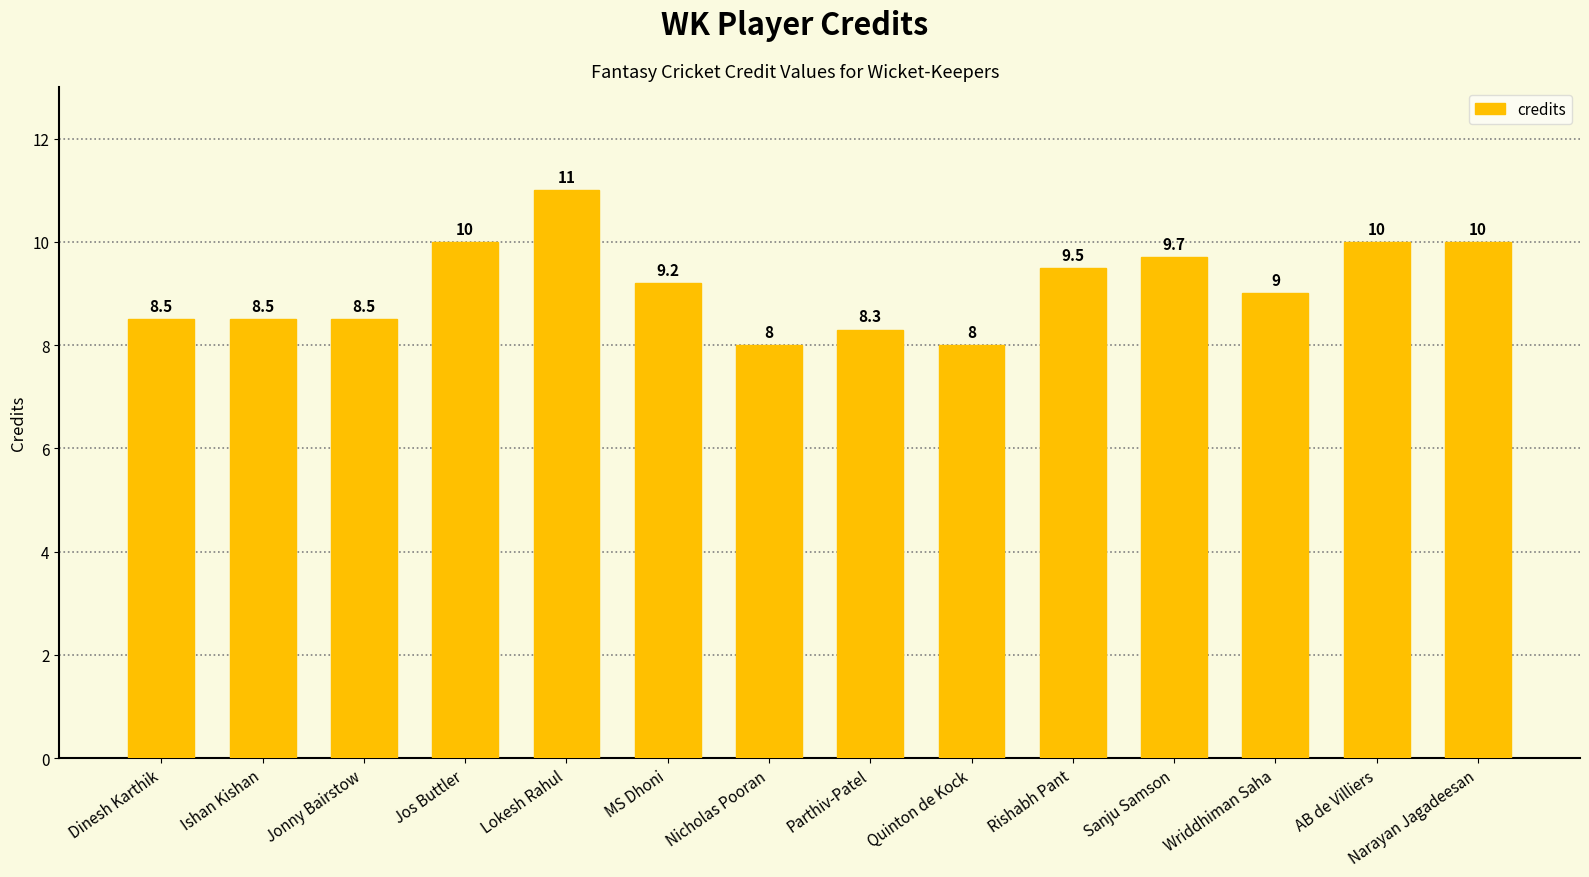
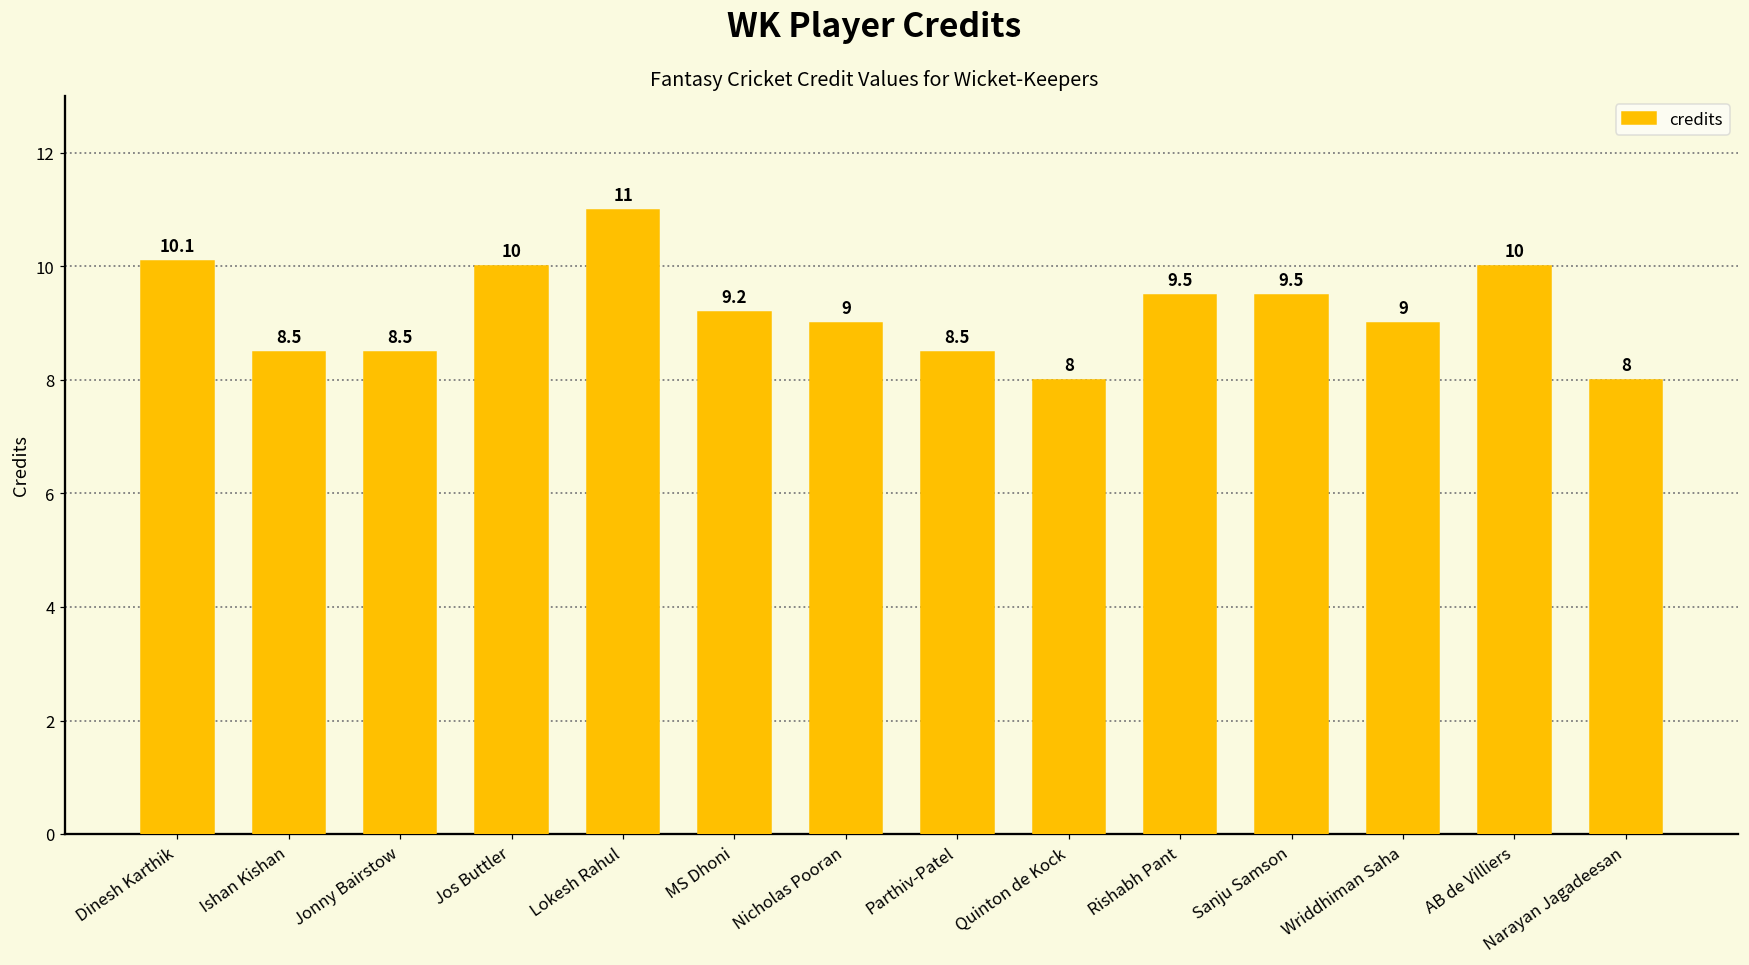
Dinesh Karthik: 8.5 -> 10.1
Nicholas Pooran: 8 -> 9
Parthiv-Patel: 8.3 -> 8.5
Sanju Samson: 9.7 -> 9.5
Narayan Jagadeesan: 10 -> 8
